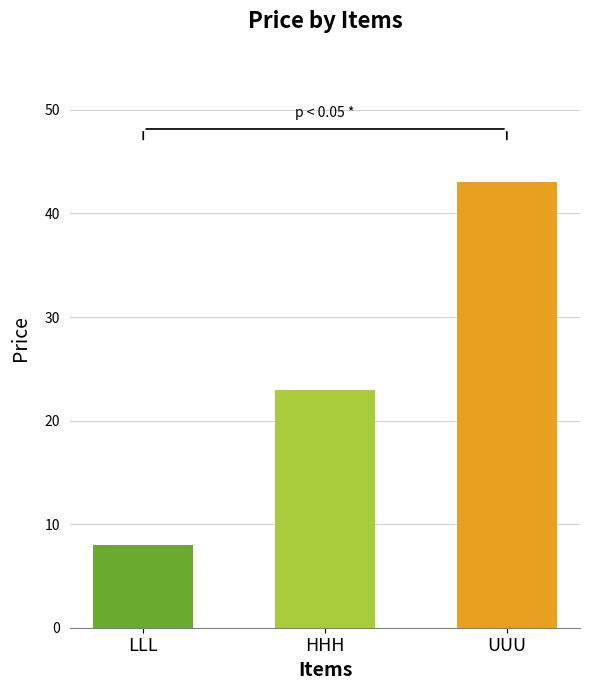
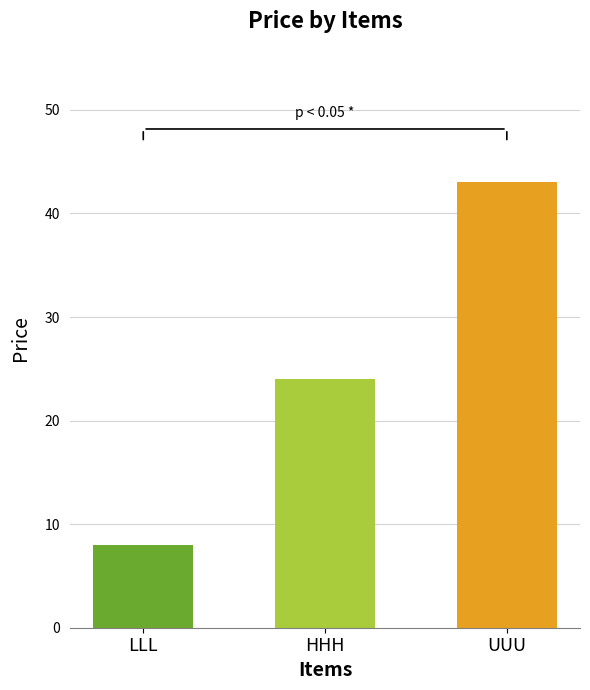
HHH: 23 -> 24
